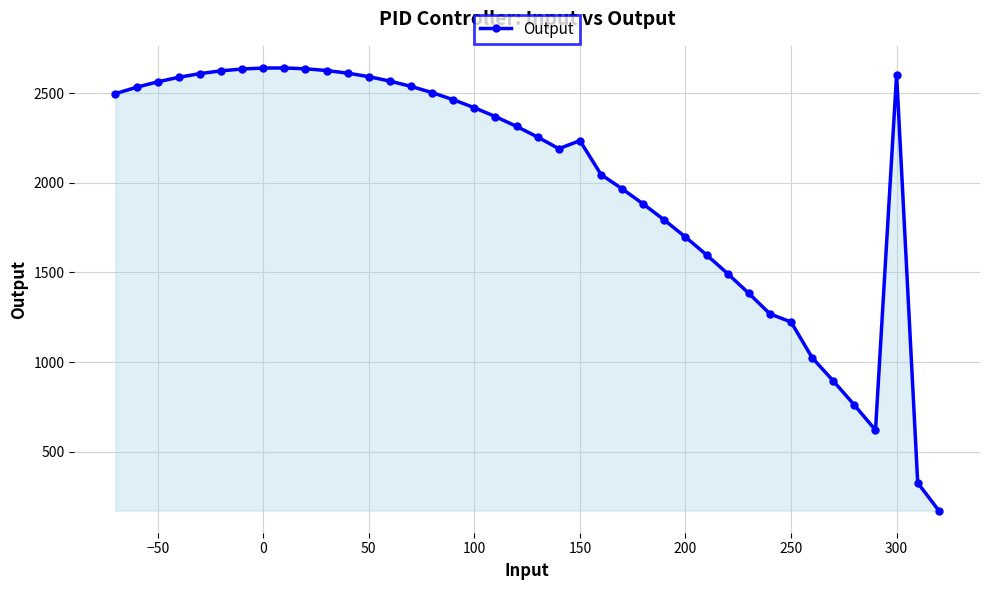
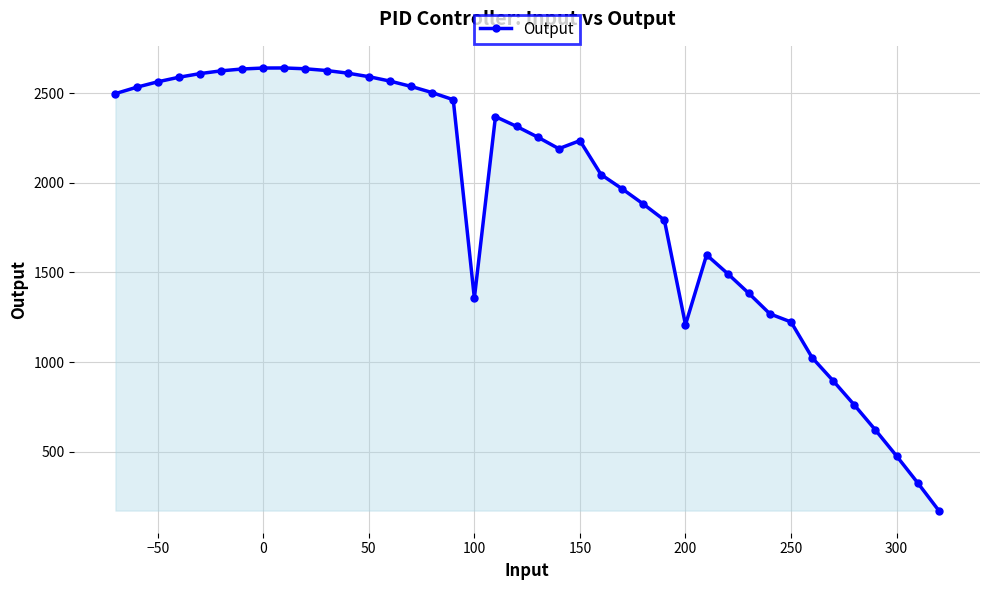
100: 2420 -> 1360
200: 1700 -> 1210
300: 2600 -> 480
